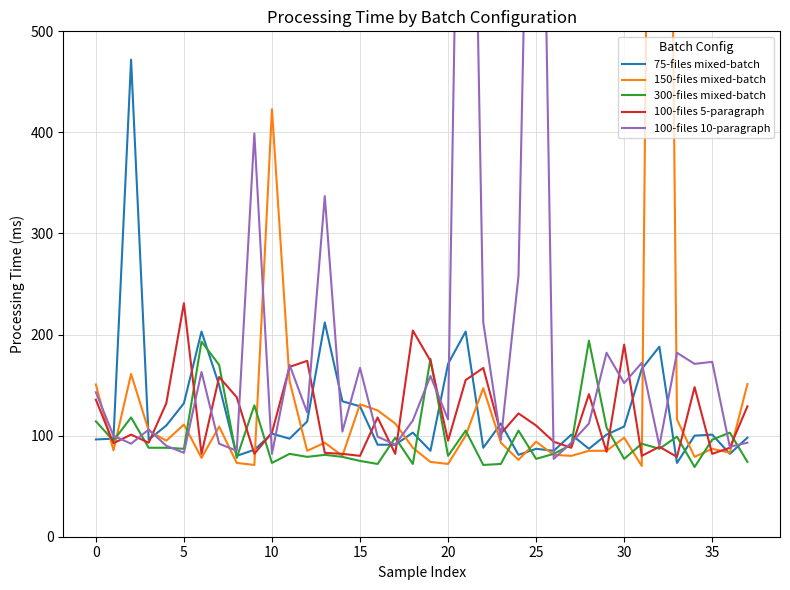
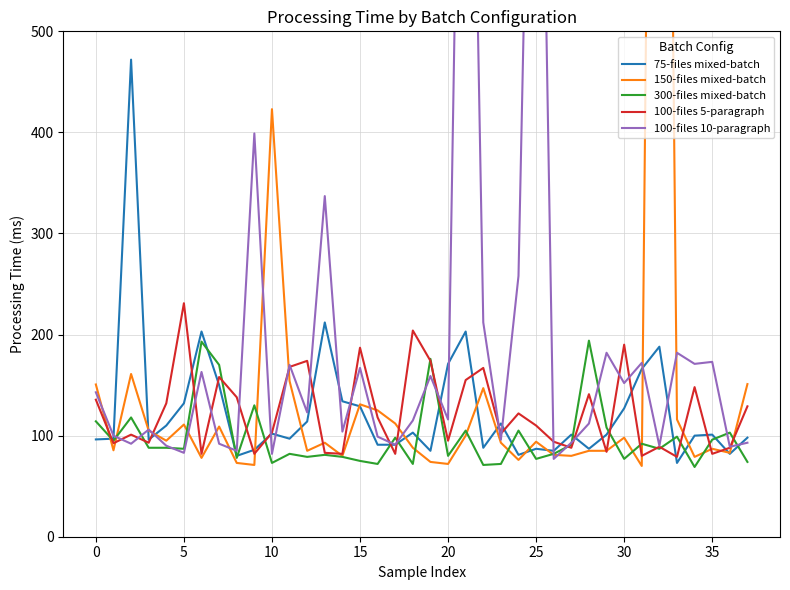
100-files 5-paragraph, 15: 80 -> 187
75-files mixed-batch, 30: 109 -> 127
